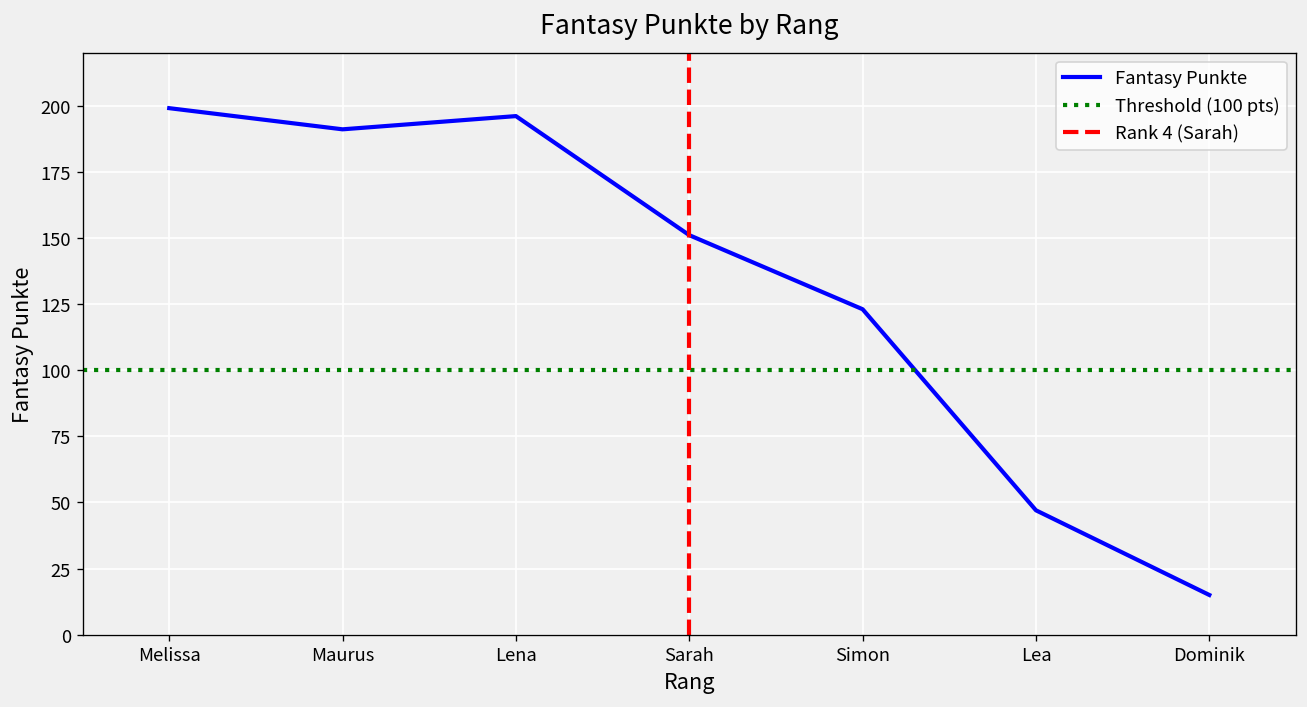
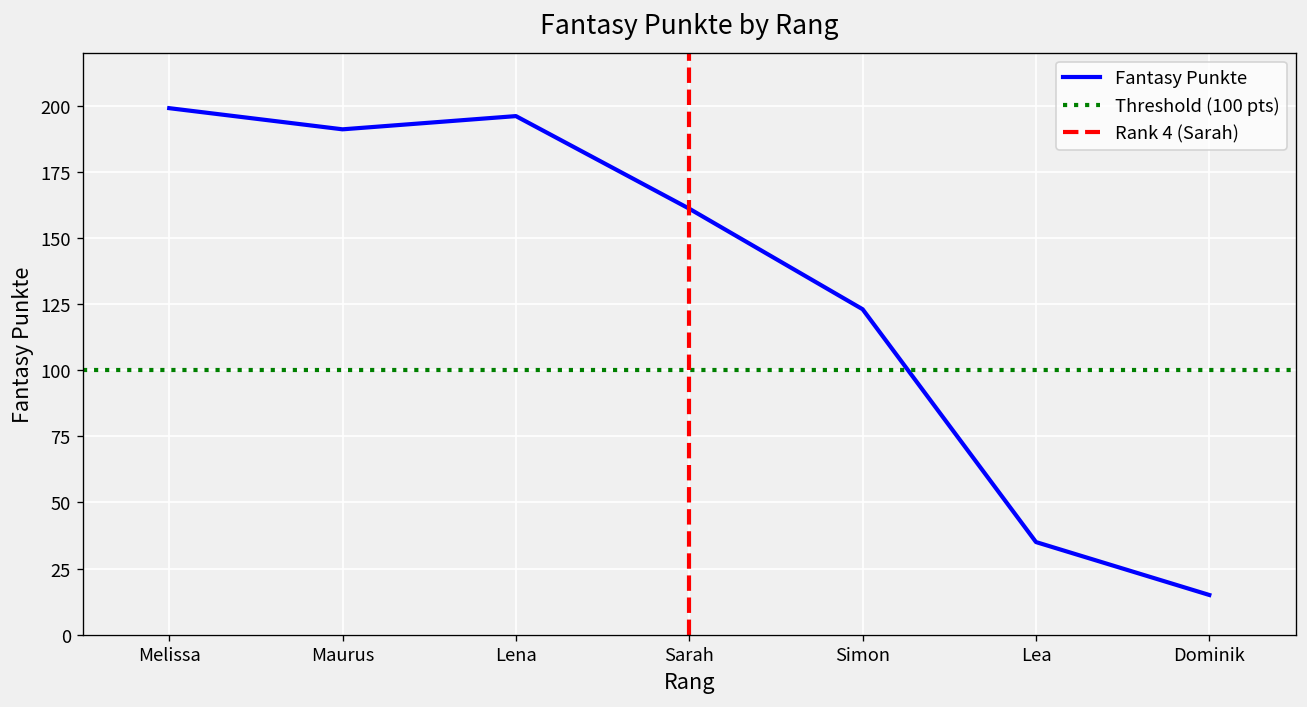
Sarah: 151 -> 161
Lea: 47 -> 35
